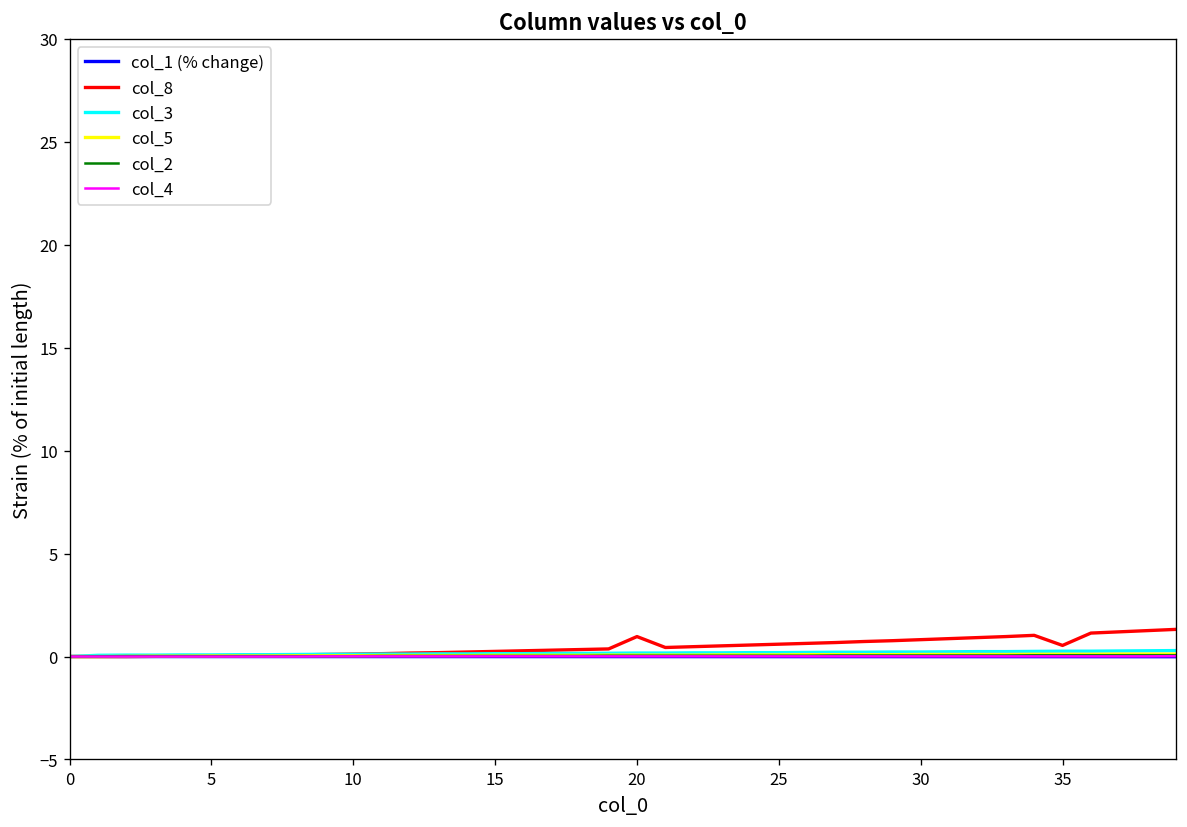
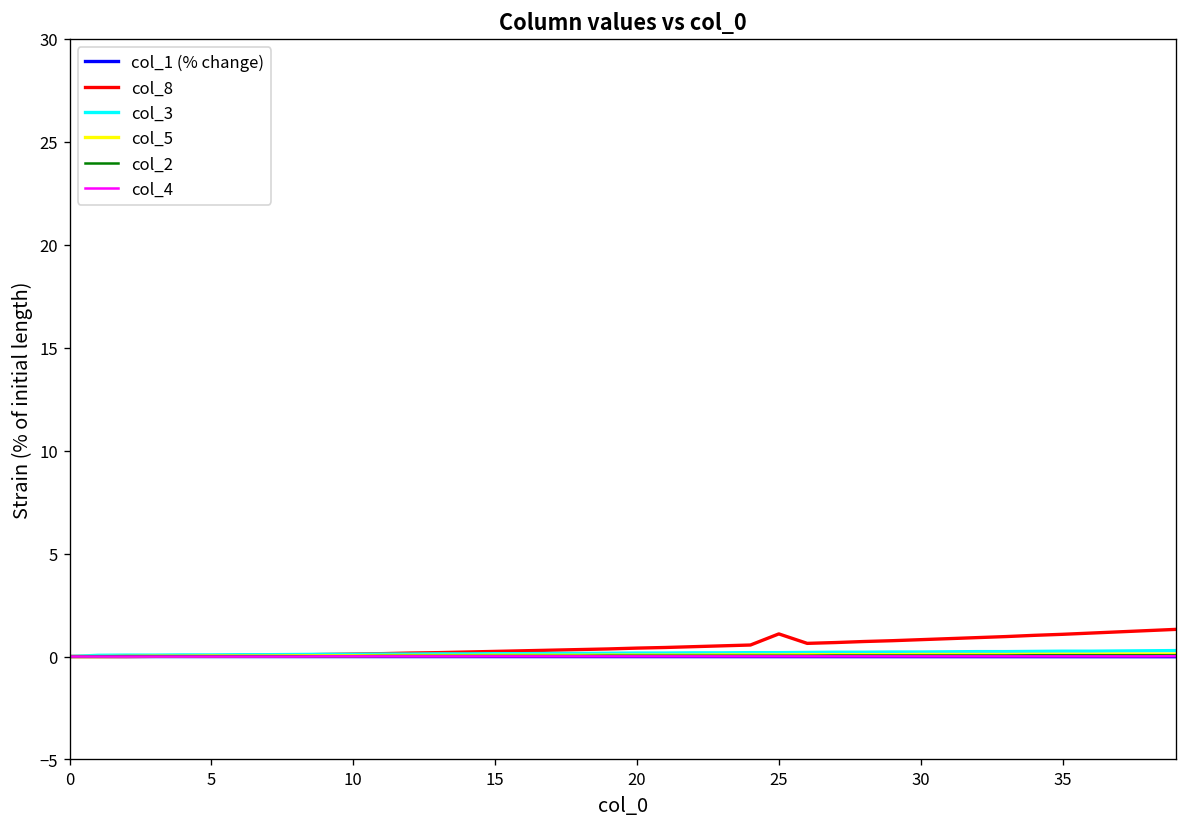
col_8, 20: 1.0 -> 0.4
col_8, 25: 0.6 -> 1.1
col_8, 35: 0.5 -> 1.1
